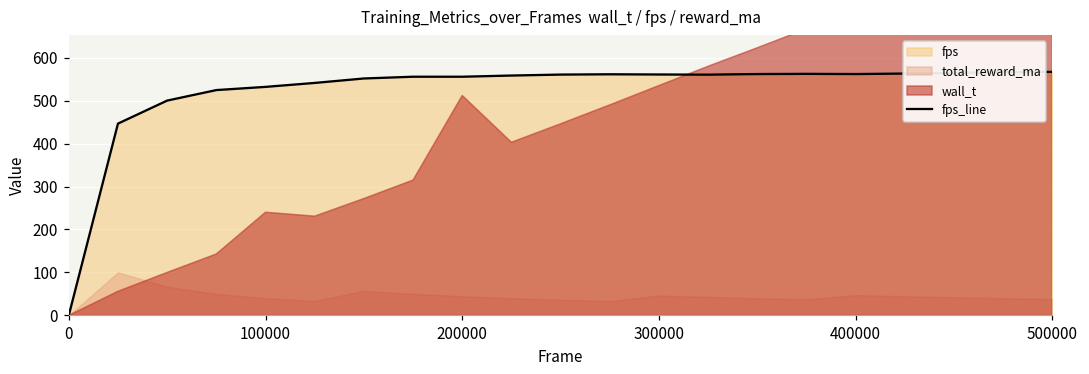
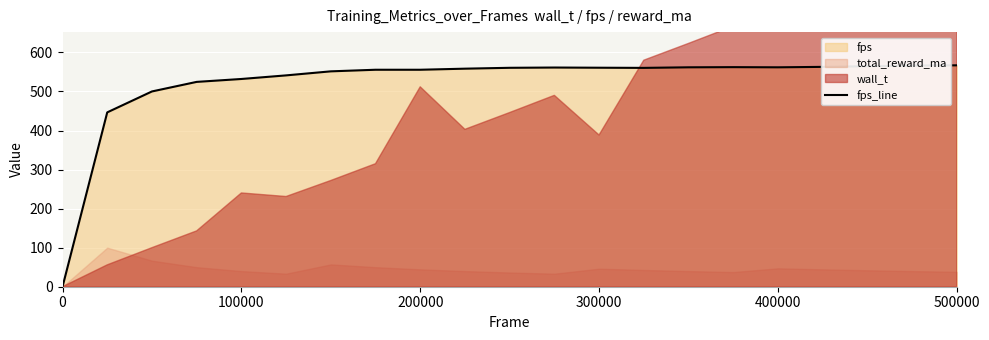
wall_t, 300000: 540 -> 390
